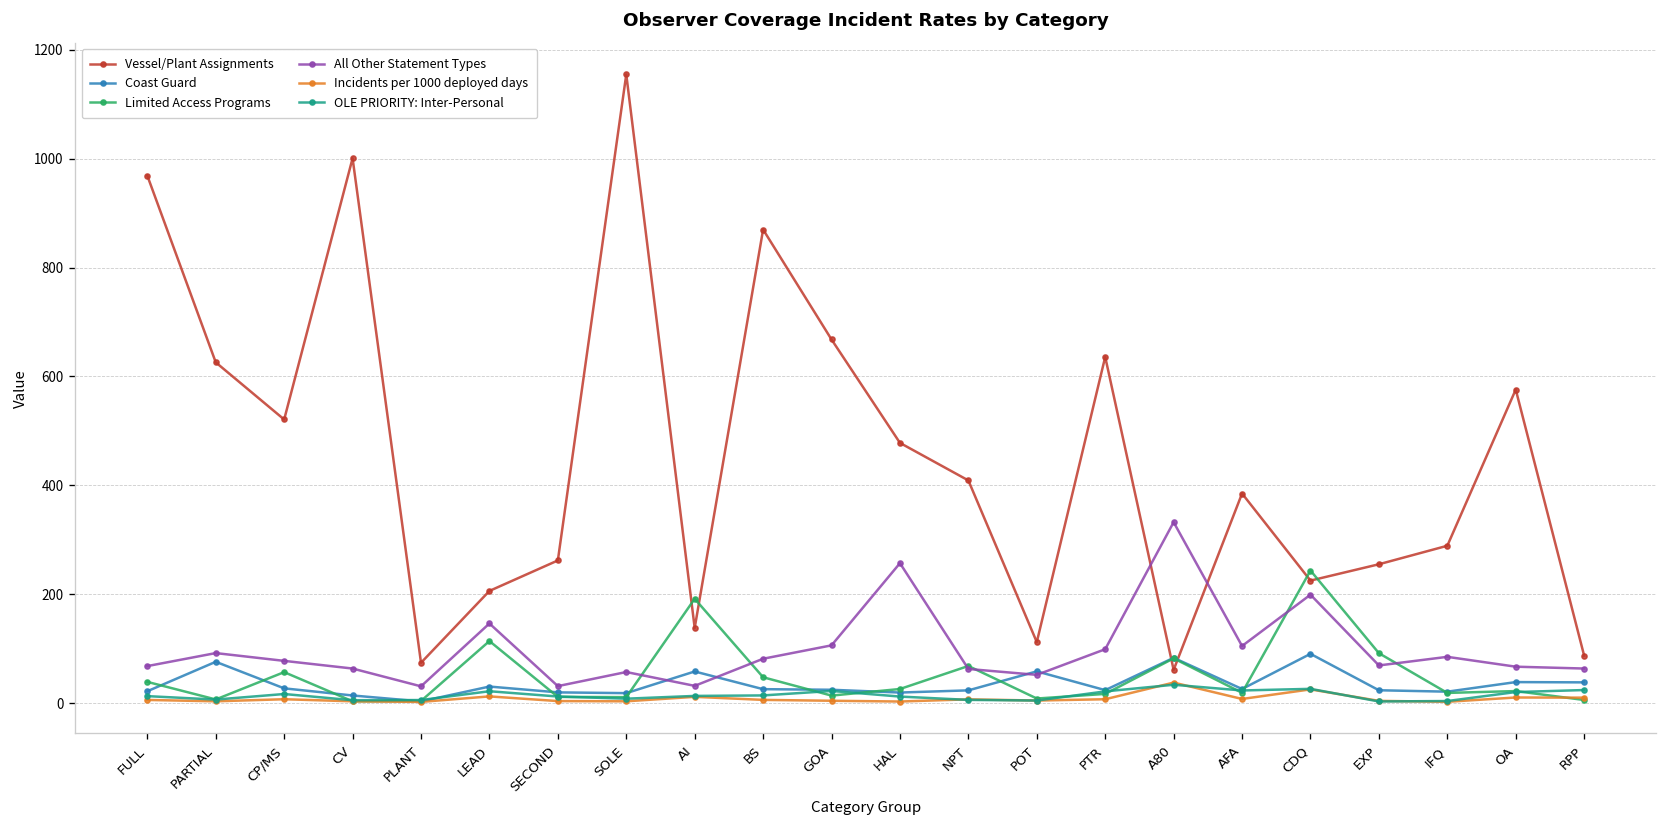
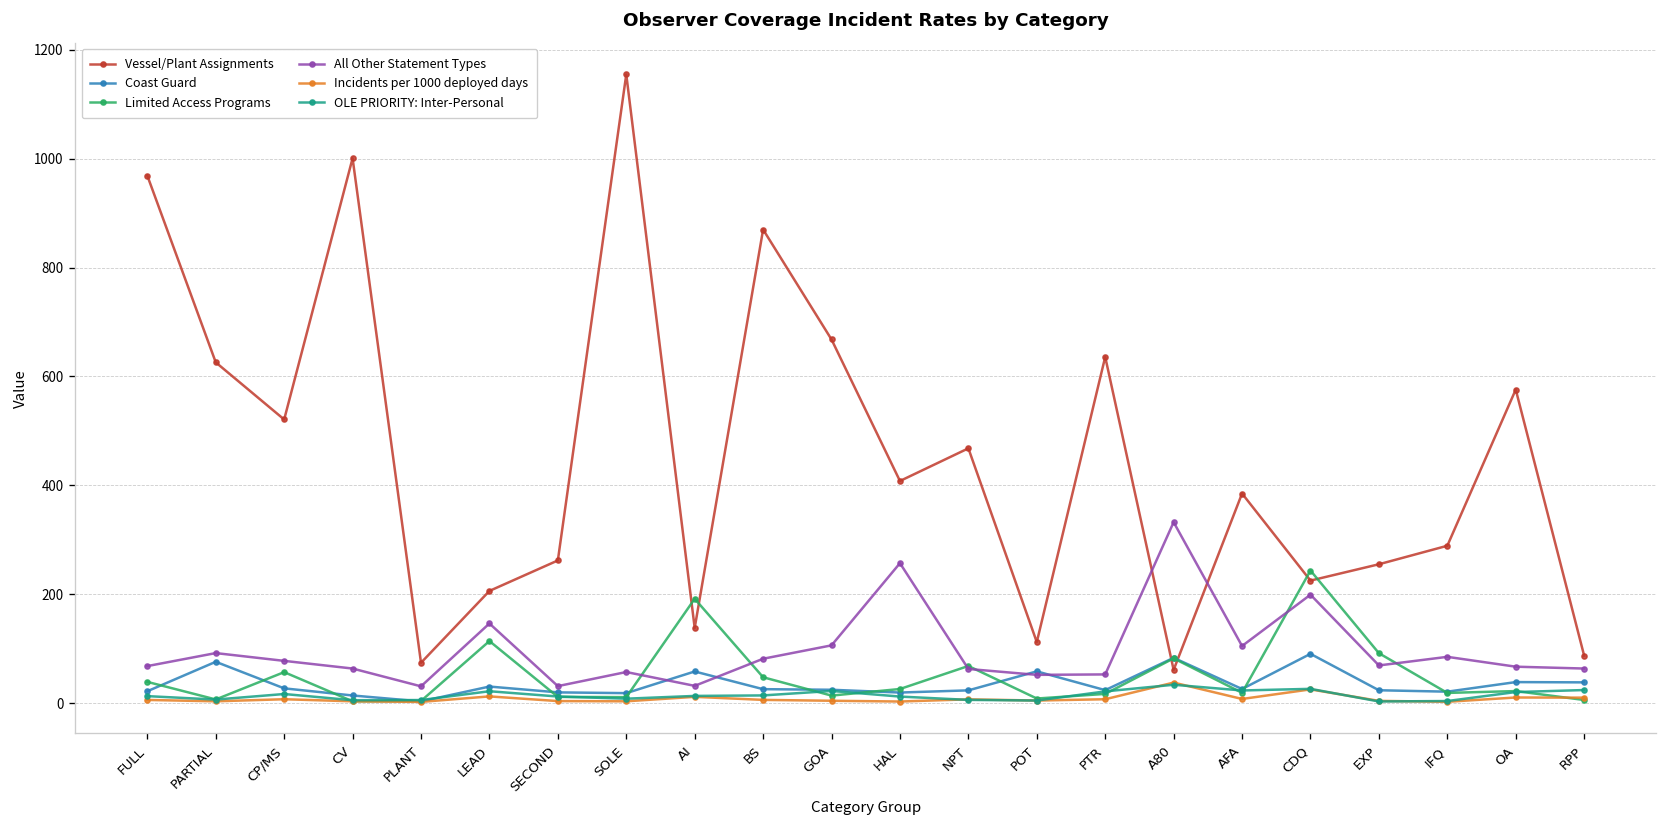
Vessel/Plant Assignments, HAL: 480 -> 410
Vessel/Plant Assignments, NPT: 410 -> 470
All Other Statement Types, PTR: 100 -> 50
